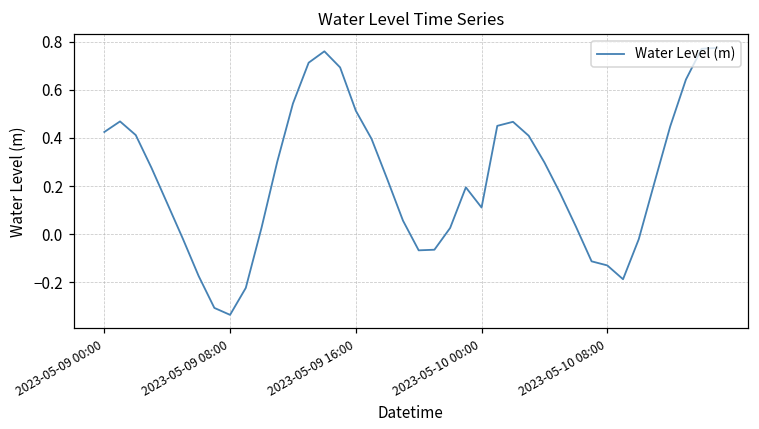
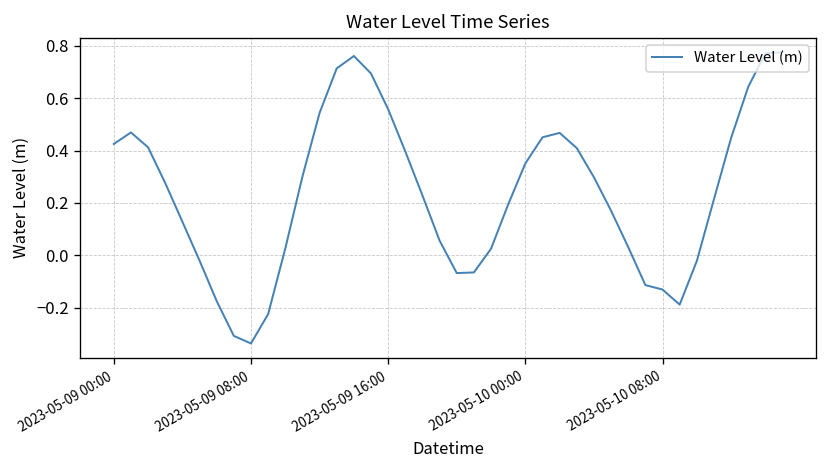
2023-05-09 16:00: 0.51 -> 0.56
2023-05-10 00:00: 0.11 -> 0.35
